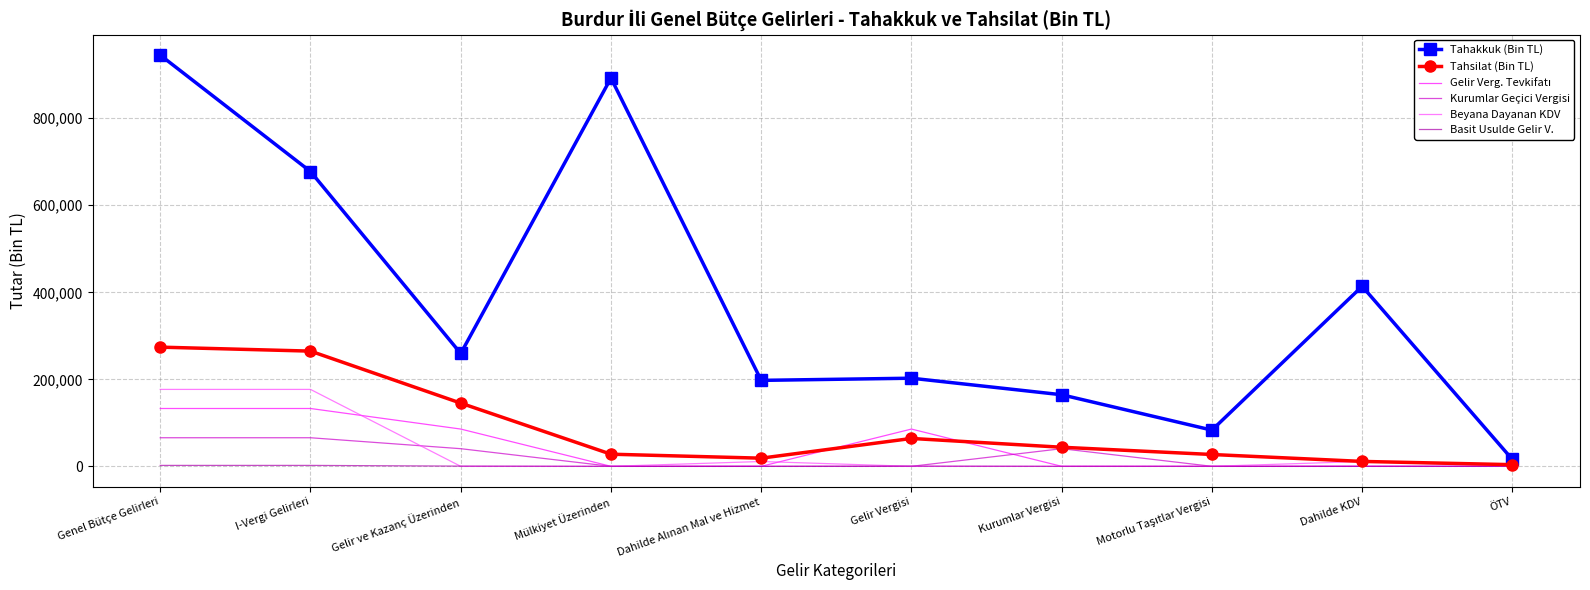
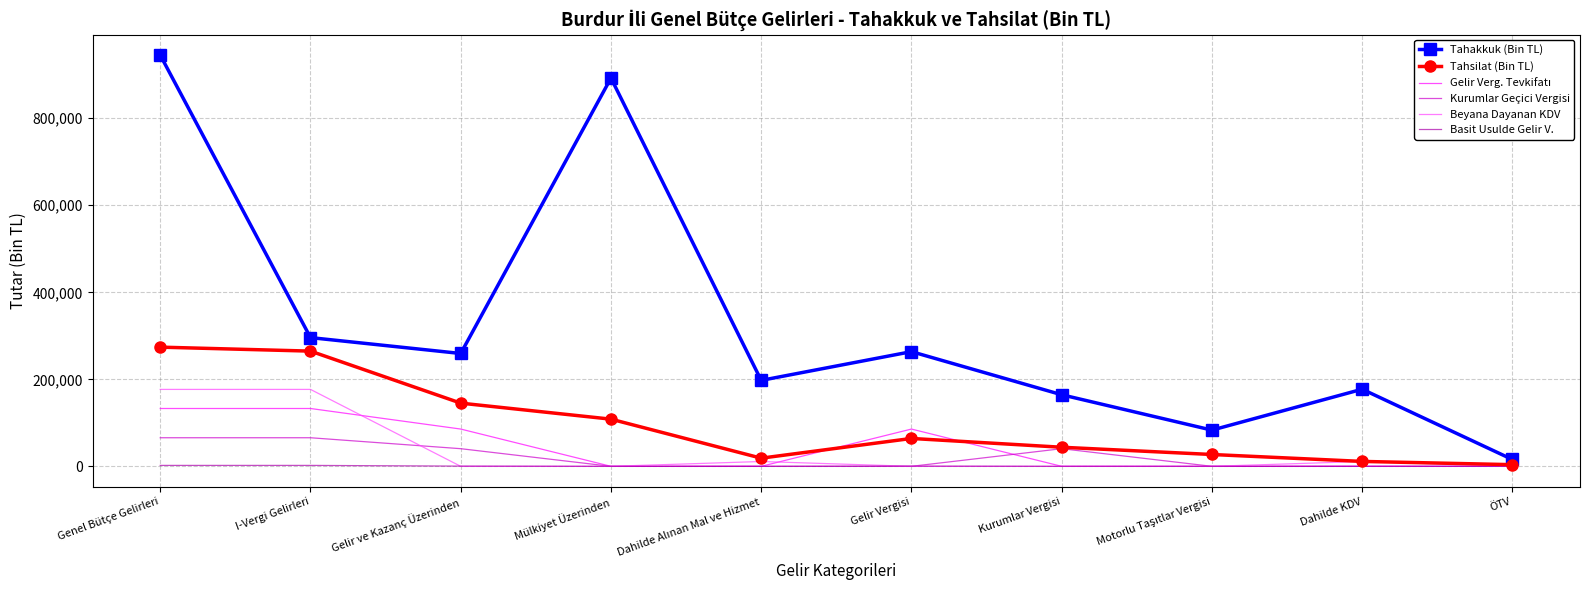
Tahakkuk (Bin TL), I-Vergi Gelirleri: 680,000 -> 300,000
Tahsilat (Bin TL), Mülkiyet Üzerinden: 30,000 -> 110,000
Tahakkuk (Bin TL), Gelir Vergisi: 200,000 -> 260,000
Tahakkuk (Bin TL), Dahilde KDV: 410,000 -> 180,000
